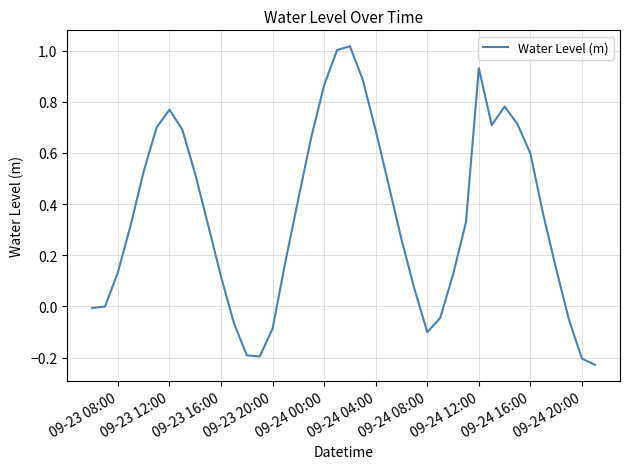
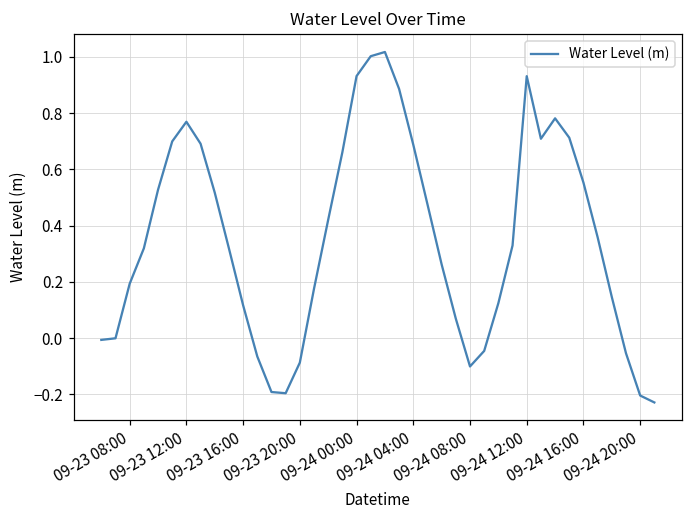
09-23 08:00: 0.13 -> 0.19
09-24 00:00: 0.87 -> 0.93
09-24 16:00: 0.60 -> 0.55
